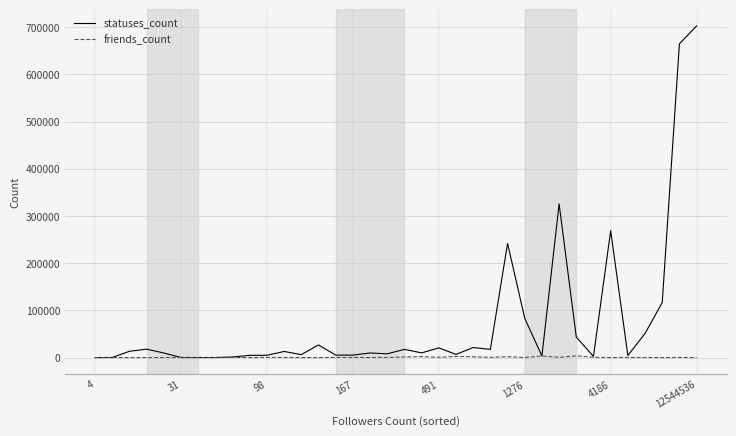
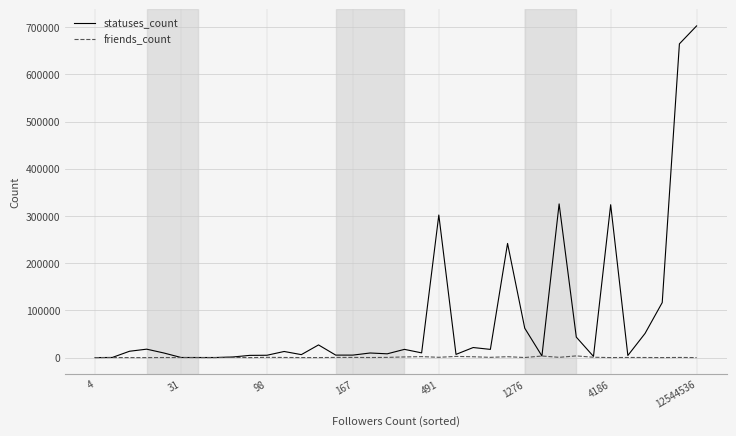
statuses_count, 491: 20000 -> 300000
statuses_count, 1276: 80000 -> 60000
statuses_count, 4186: 270000 -> 320000
